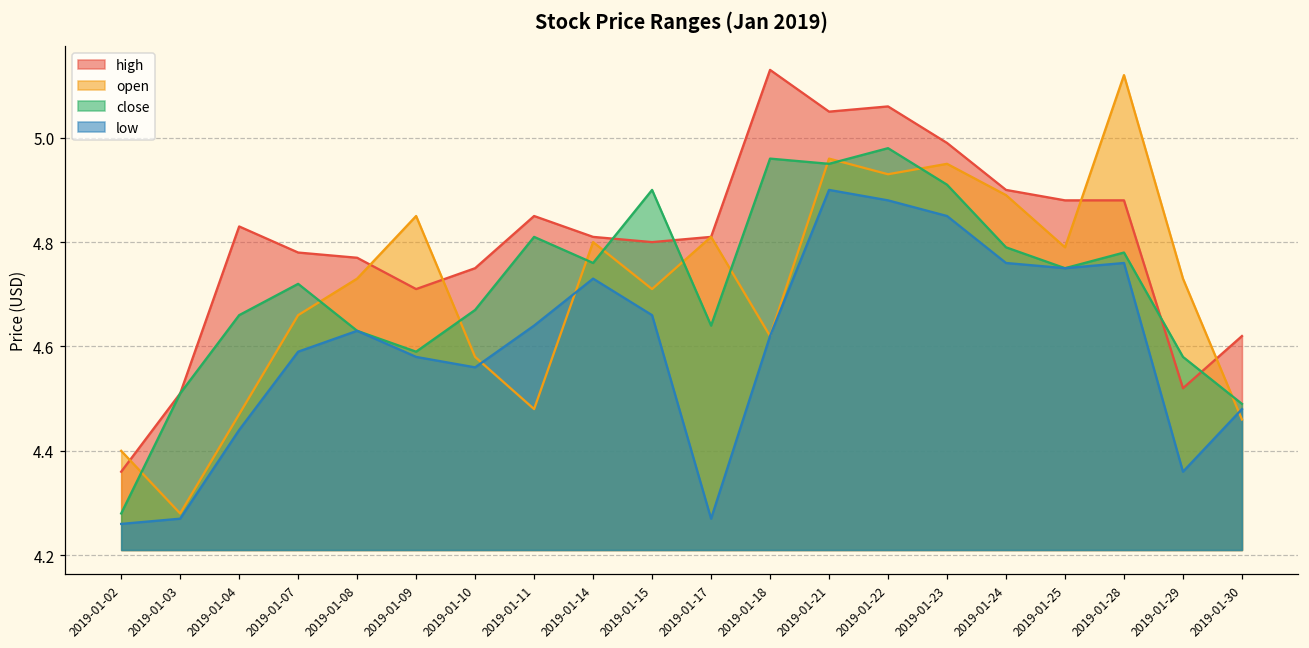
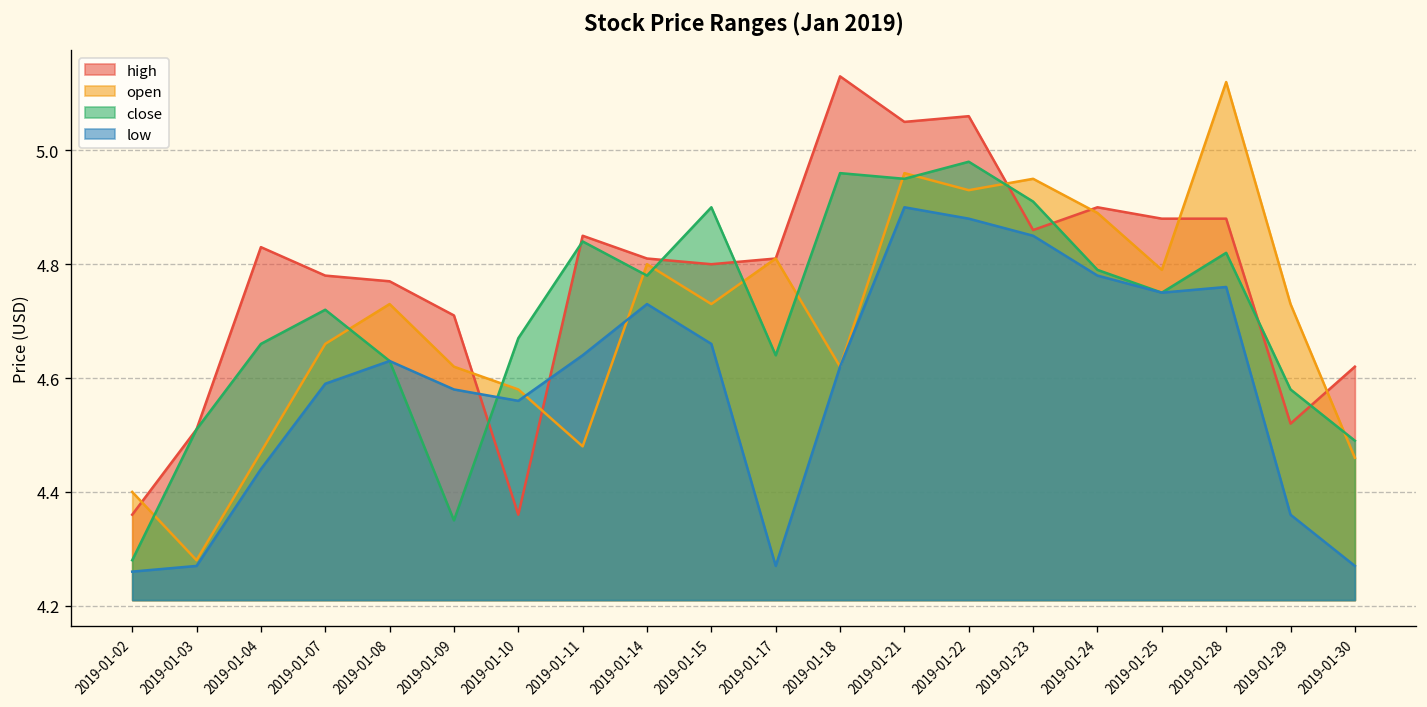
open, 2019-01-09: 4.85 -> 4.62
close, 2019-01-09: 4.59 -> 4.35
high, 2019-01-10: 4.75 -> 4.36
close, 2019-01-11: 4.81 -> 4.84
close, 2019-01-14: 4.76 -> 4.78
open, 2019-01-15: 4.71 -> 4.73
high, 2019-01-23: 4.99 -> 4.86
low, 2019-01-24: 4.76 -> 4.78
close, 2019-01-28: 4.78 -> 4.82
low, 2019-01-30: 4.48 -> 4.27
